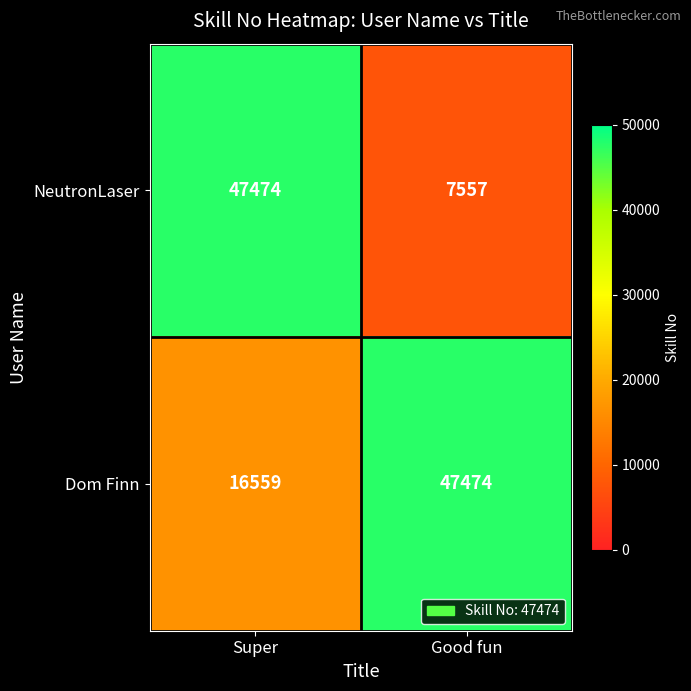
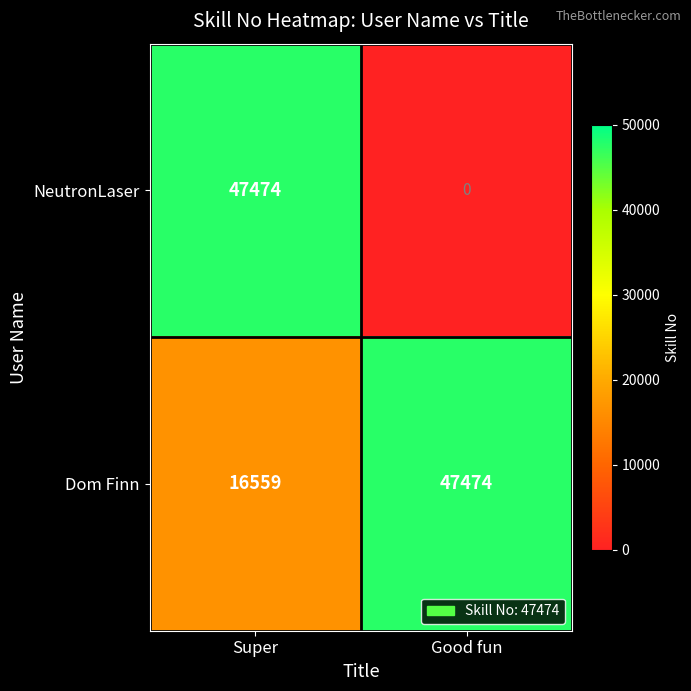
NeutronLaser, Good fun: 7557 -> 0
